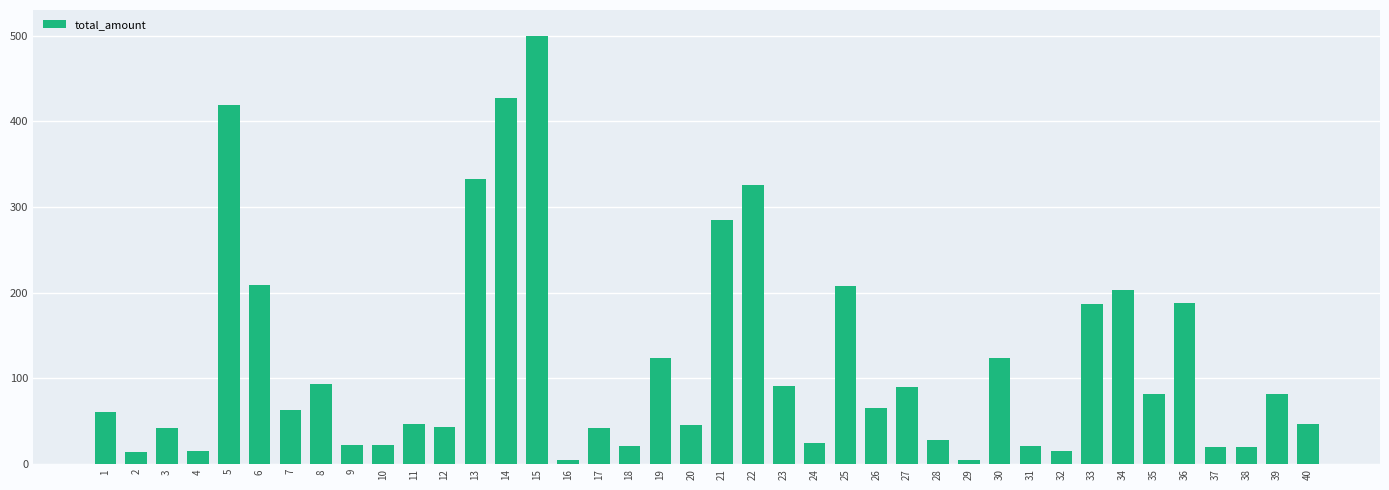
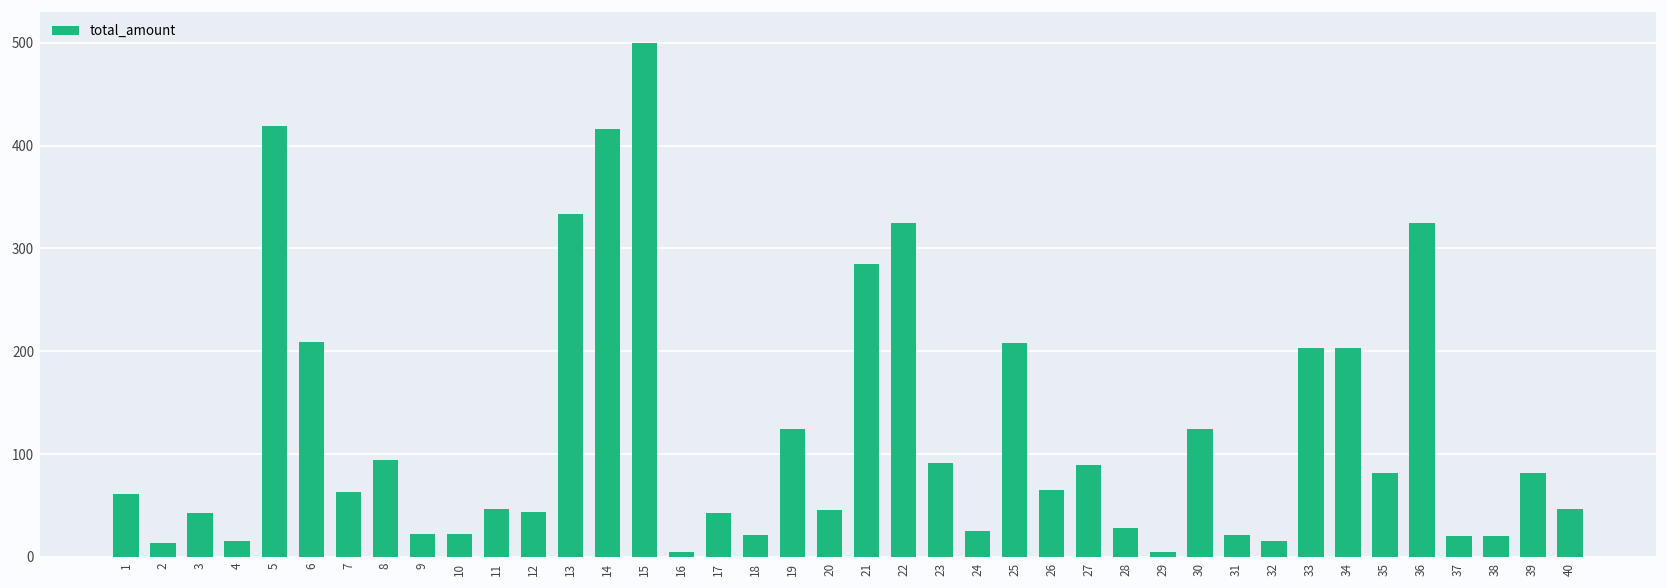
14: 430 -> 420
33: 190 -> 200
36: 190 -> 330
